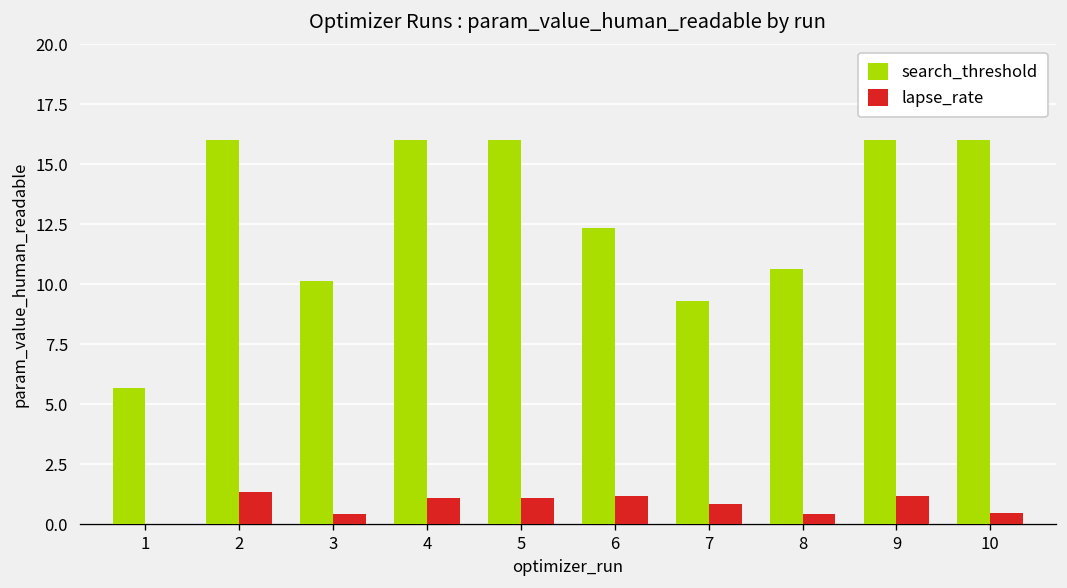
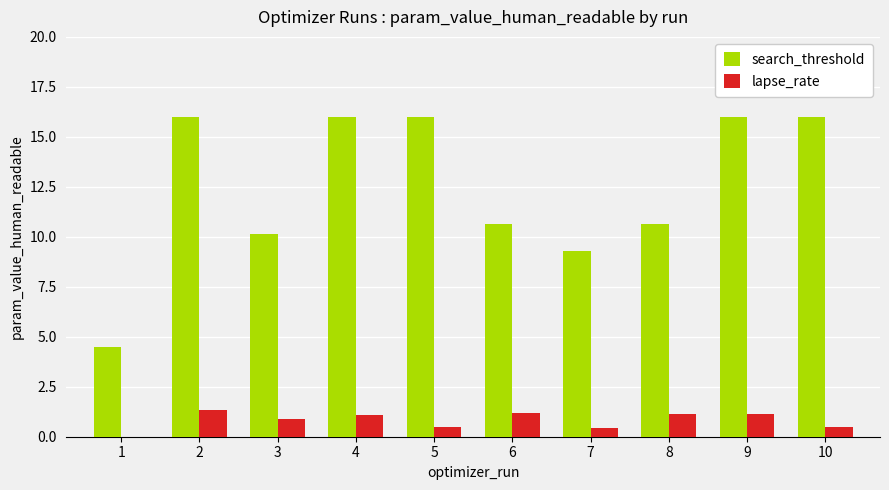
search_threshold, 1: 5.7 -> 4.5
lapse_rate, 3: 0.4 -> 0.9
lapse_rate, 5: 1.1 -> 0.5
search_threshold, 6: 12.3 -> 10.6
lapse_rate, 7: 0.8 -> 0.4
lapse_rate, 8: 0.4 -> 1.1
